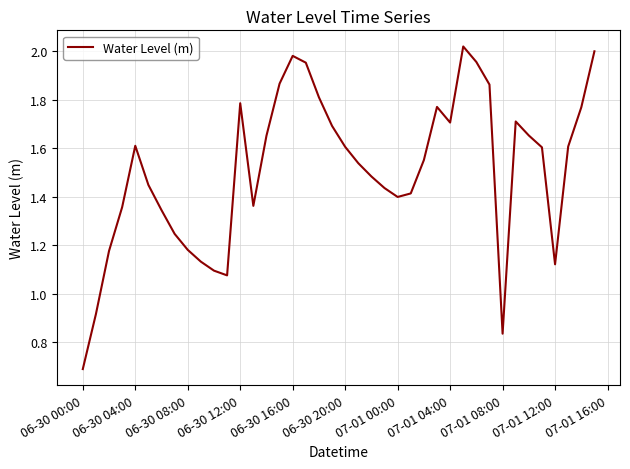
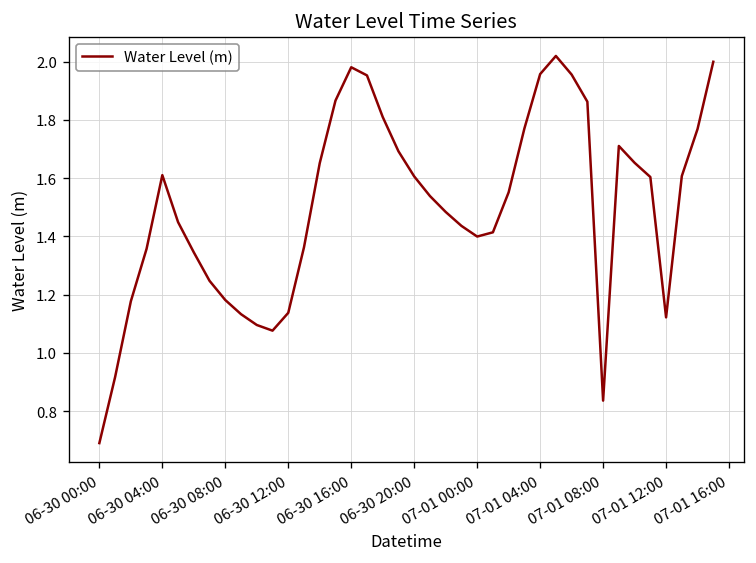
06-30 12:00: 1.79 -> 1.14
07-01 04:00: 1.71 -> 1.96
